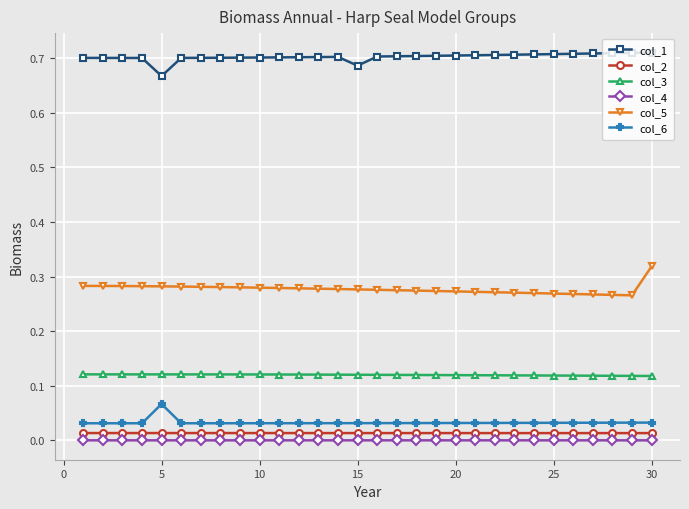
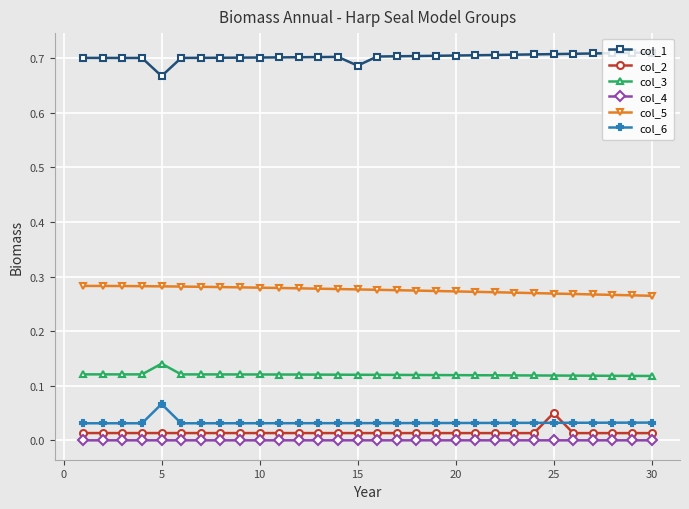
col_3, 5: 0.12 -> 0.14
col_2, 25: 0.01 -> 0.05
col_5, 30: 0.32 -> 0.26
